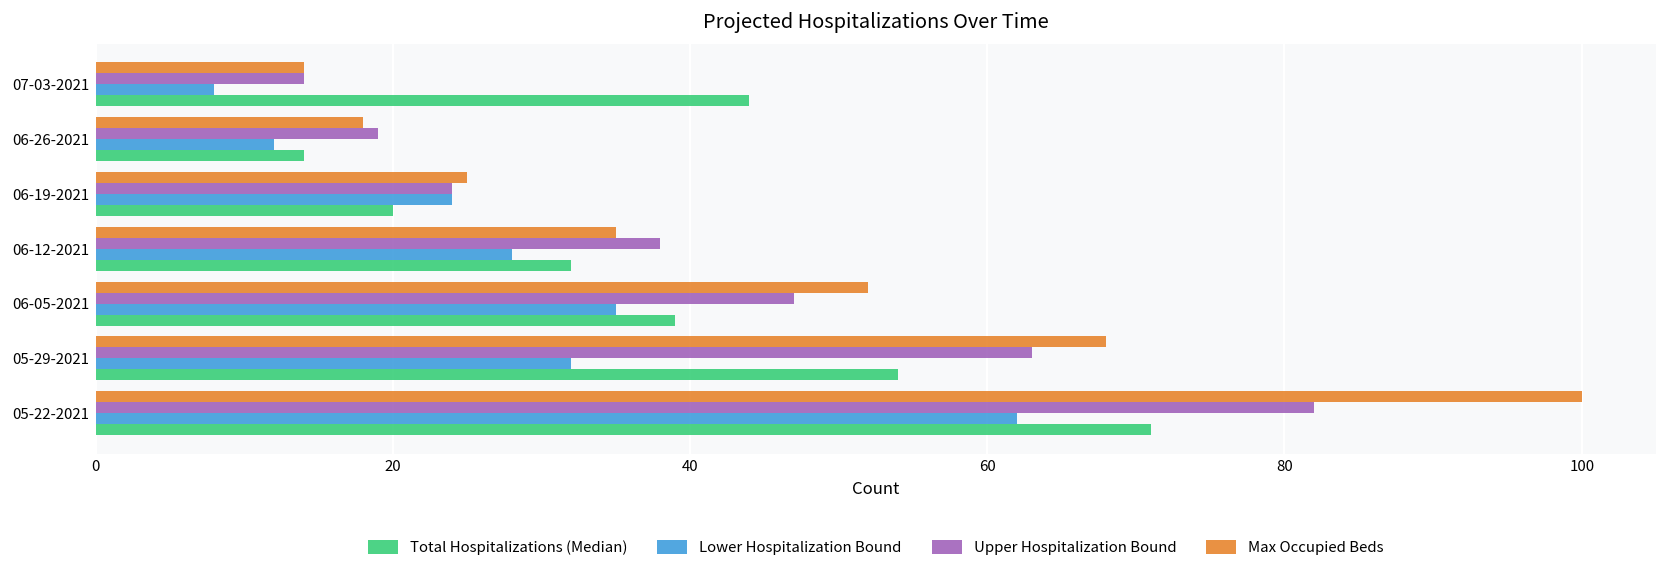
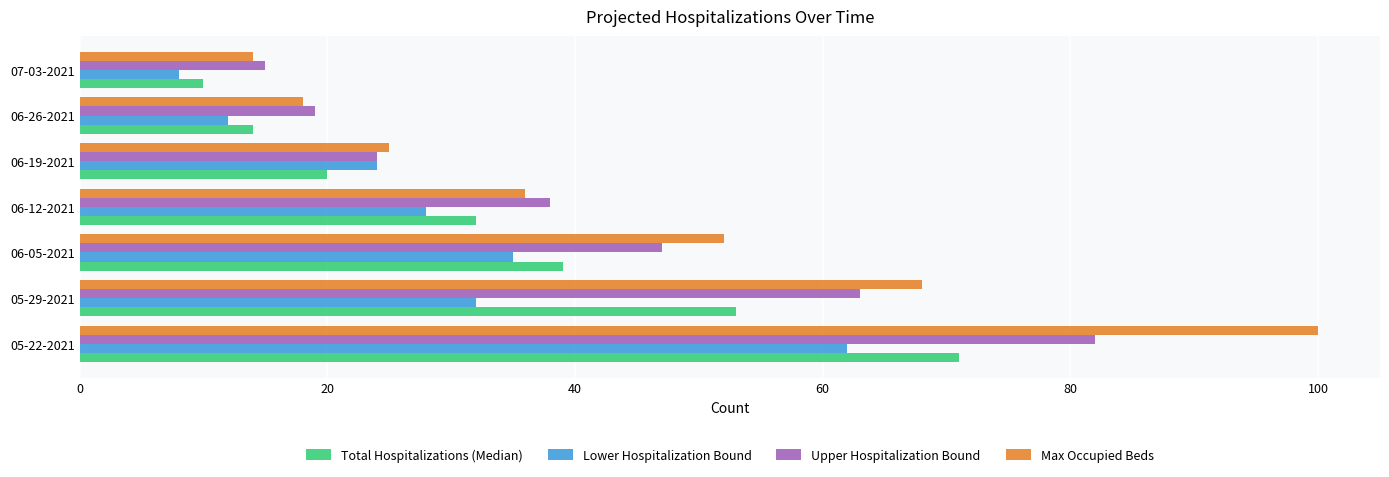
Upper Hospitalization Bound, 07-03-2021: 14 -> 15
Total Hospitalizations (Median), 07-03-2021: 44 -> 10
Max Occupied Beds, 06-12-2021: 35 -> 36
Total Hospitalizations (Median), 05-29-2021: 54 -> 53
